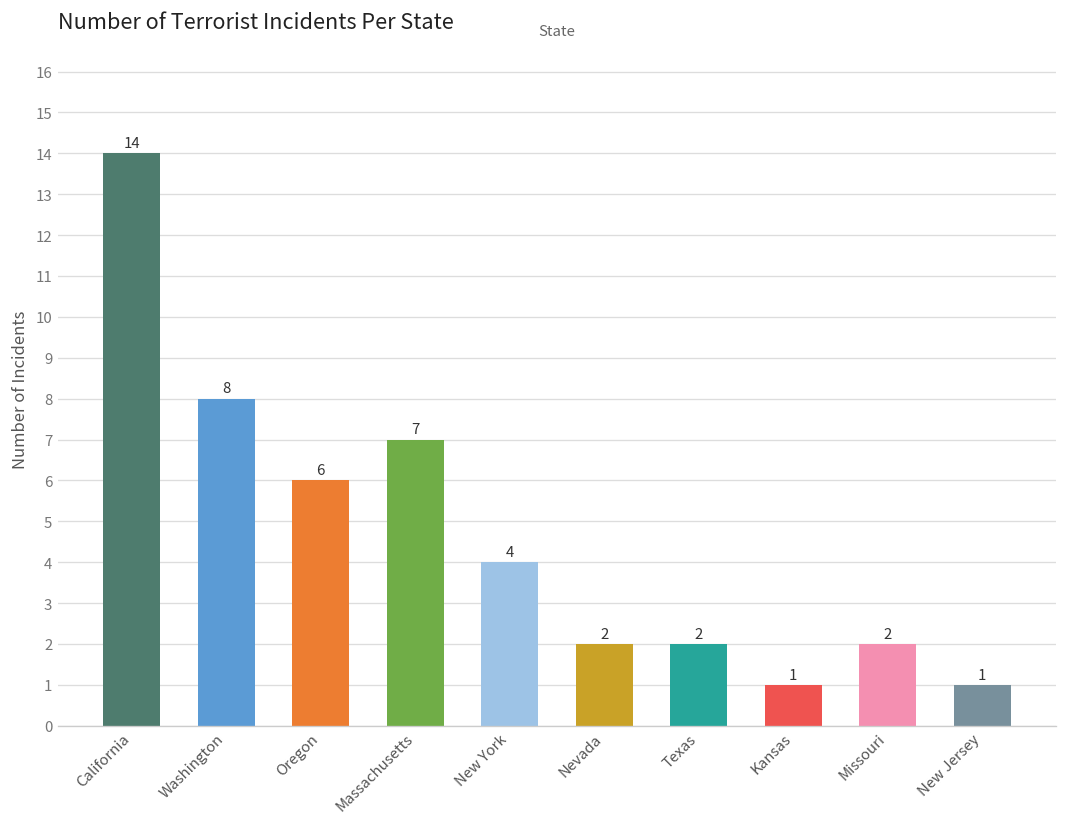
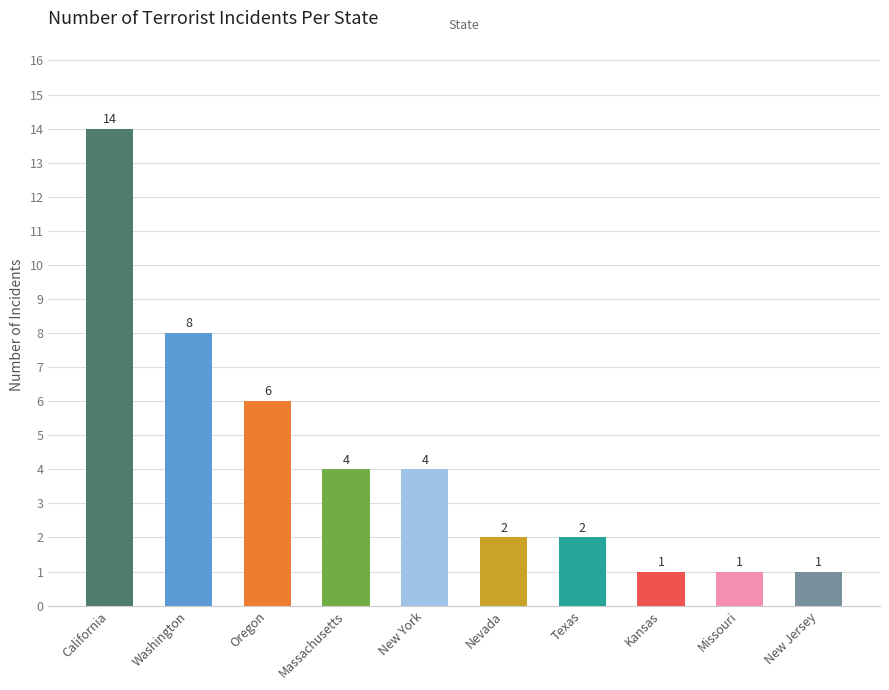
Massachusetts: 7 -> 4
Missouri: 2 -> 1
